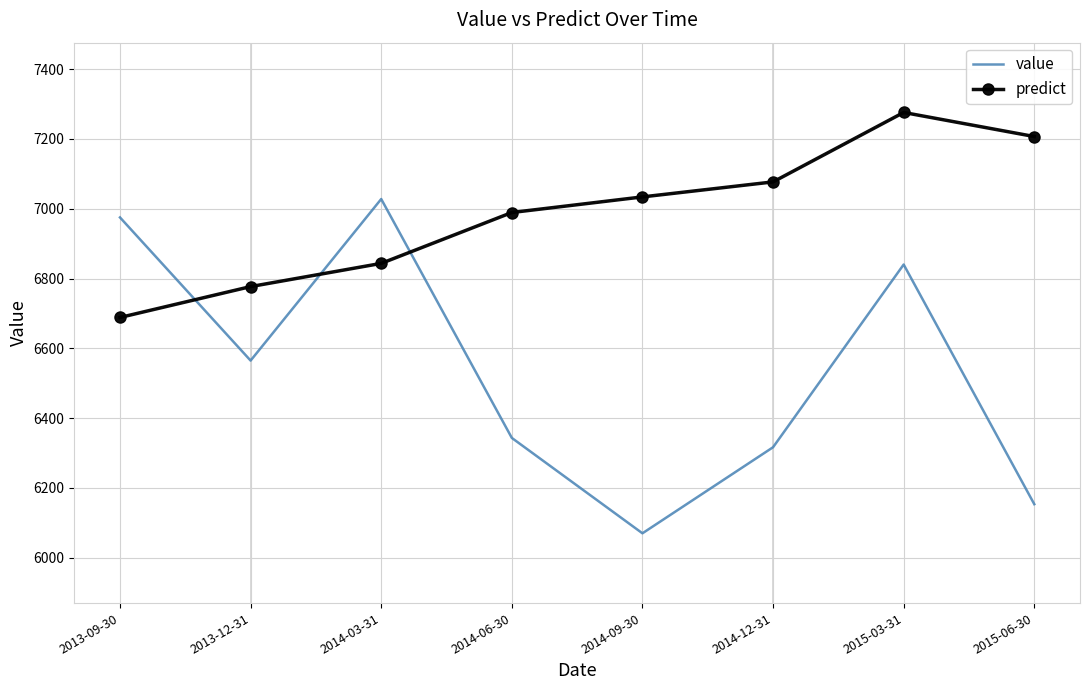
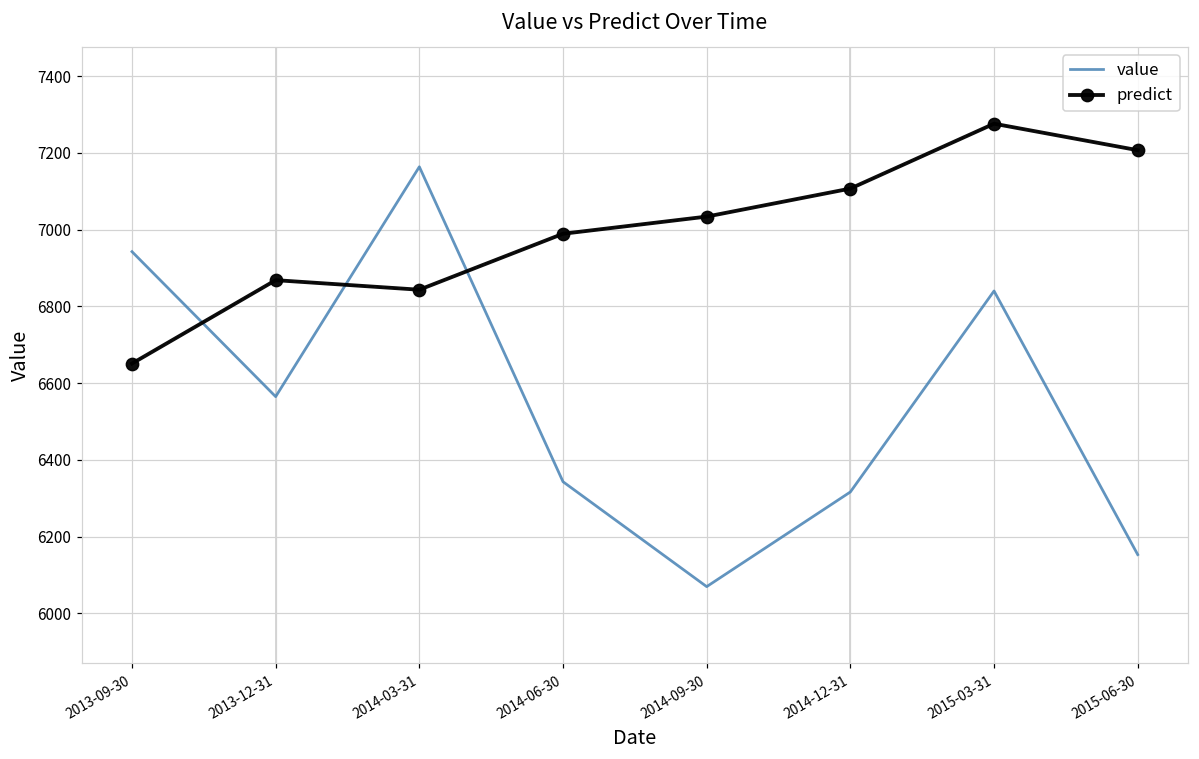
value, 2013-09-30: 6980 -> 6940
predict, 2013-09-30: 6690 -> 6650
predict, 2013-12-31: 6780 -> 6870
value, 2014-03-31: 7030 -> 7160
predict, 2014-12-31: 7080 -> 7110
